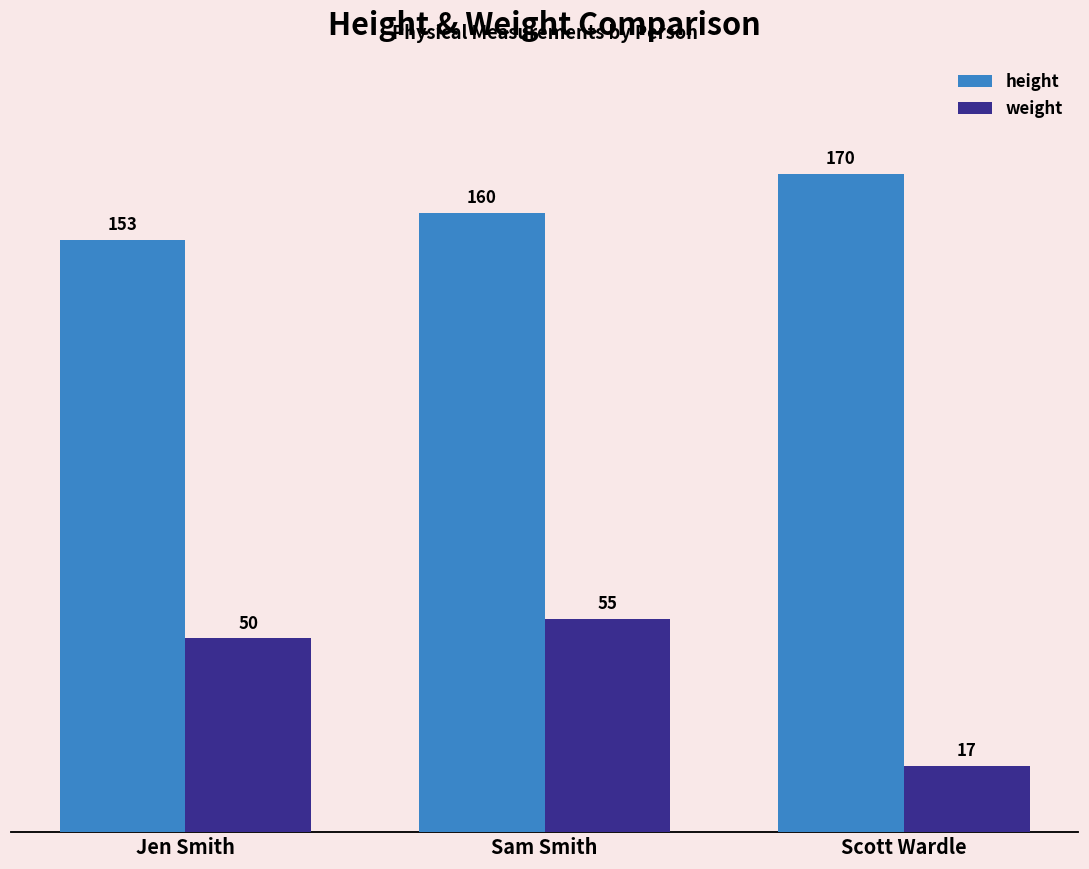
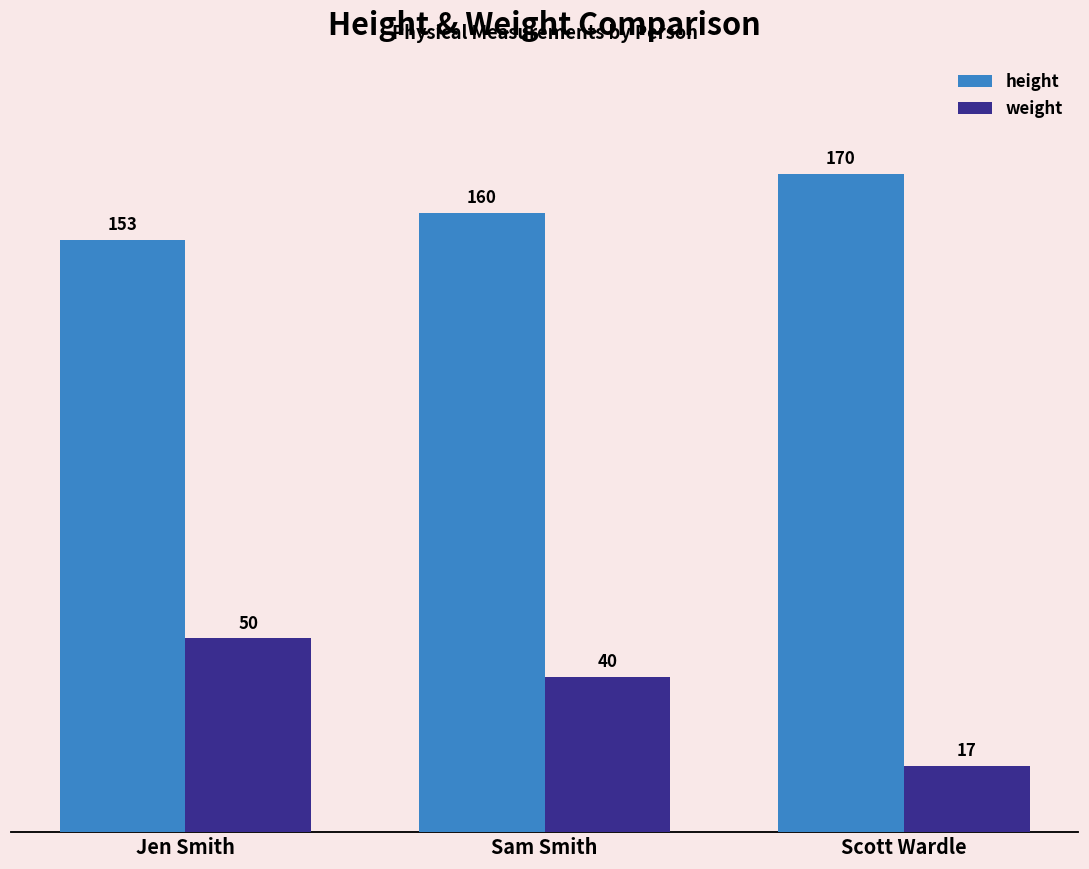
weight, Sam Smith: 55 -> 40
